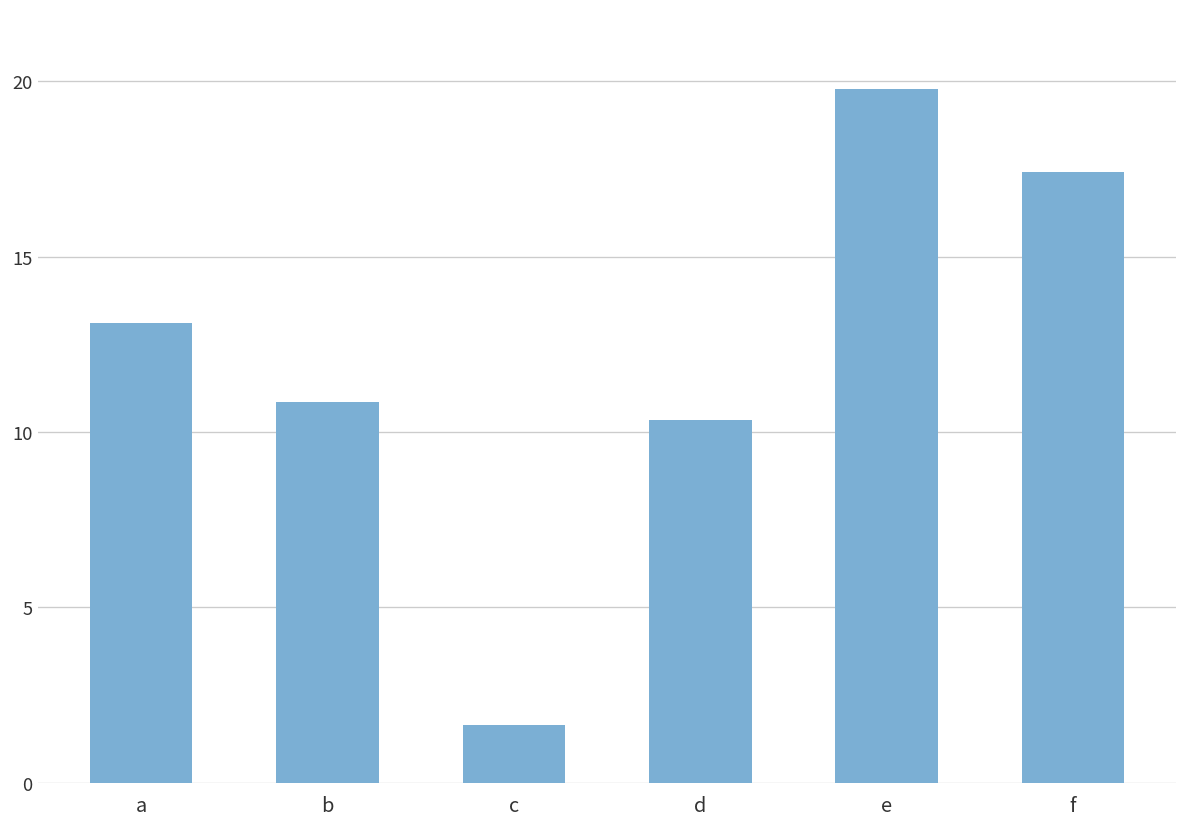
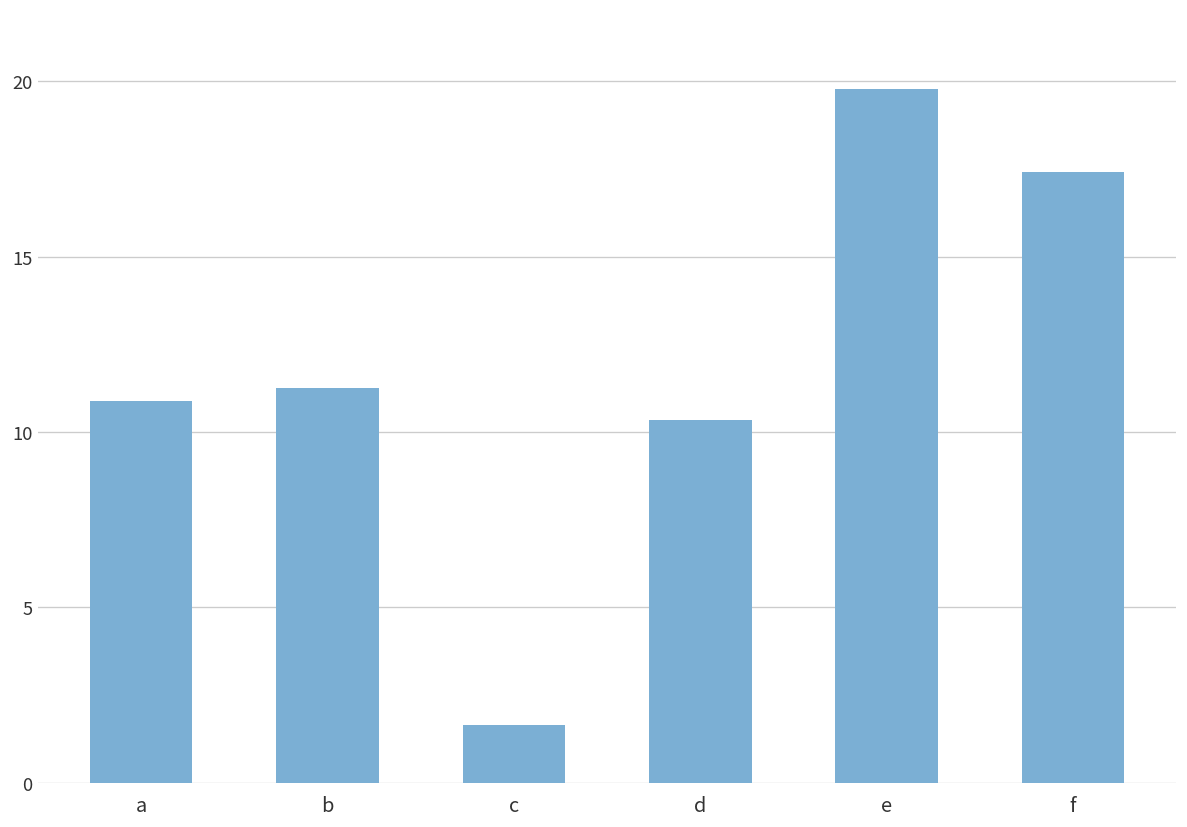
a: 13.1 -> 10.9
b: 10.8 -> 11.2
